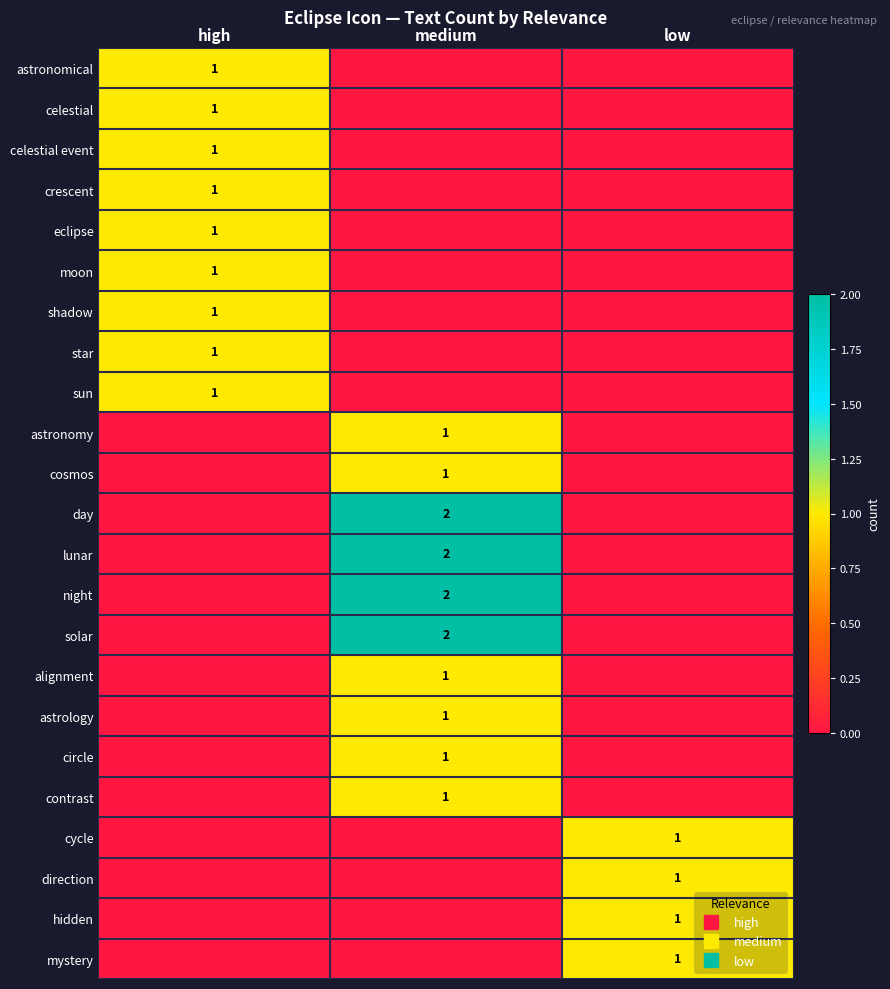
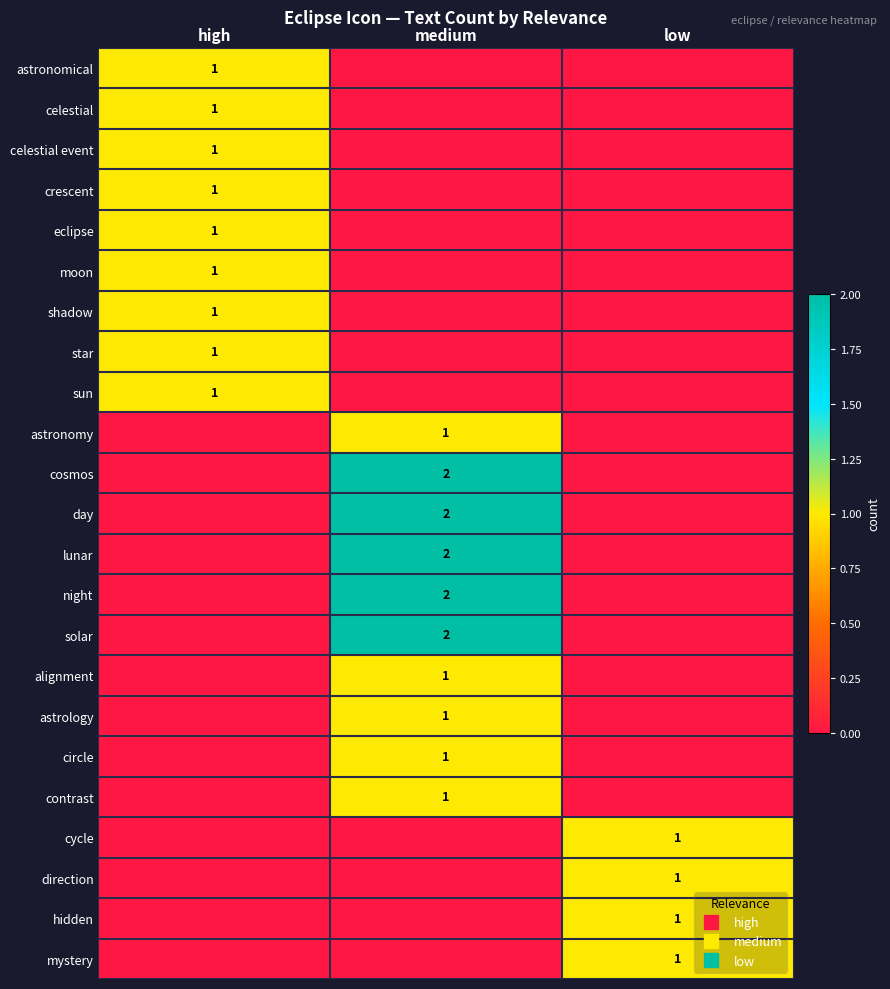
cosmos, medium: 1 -> 2
